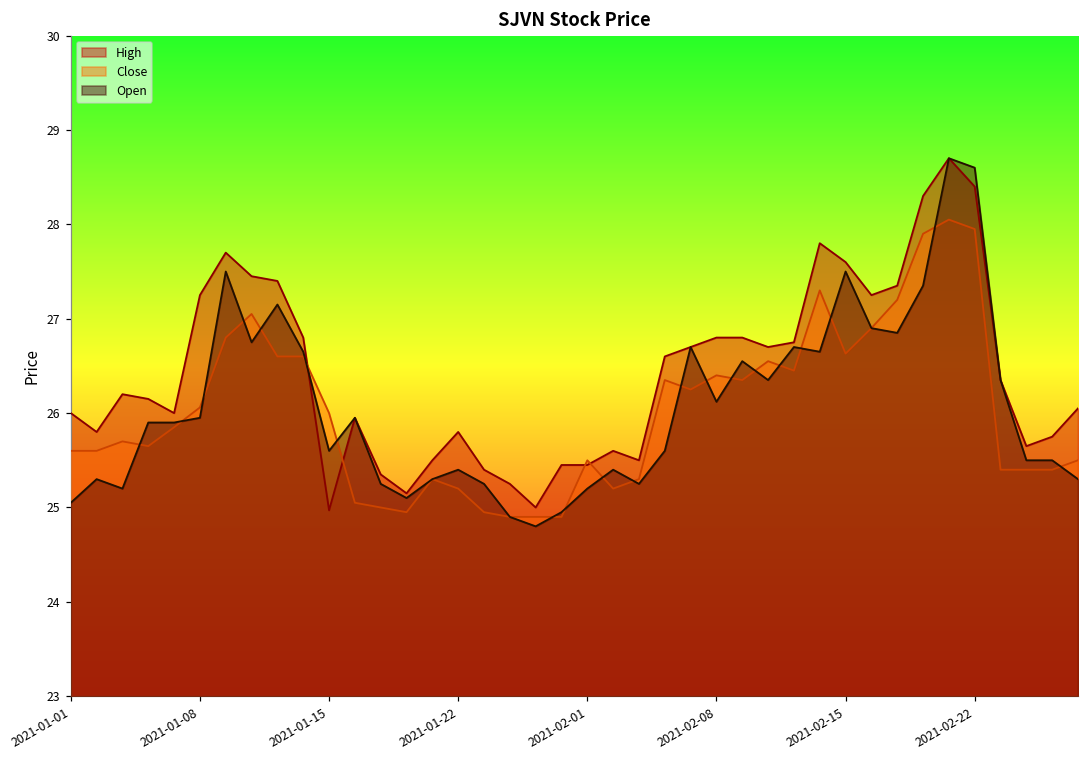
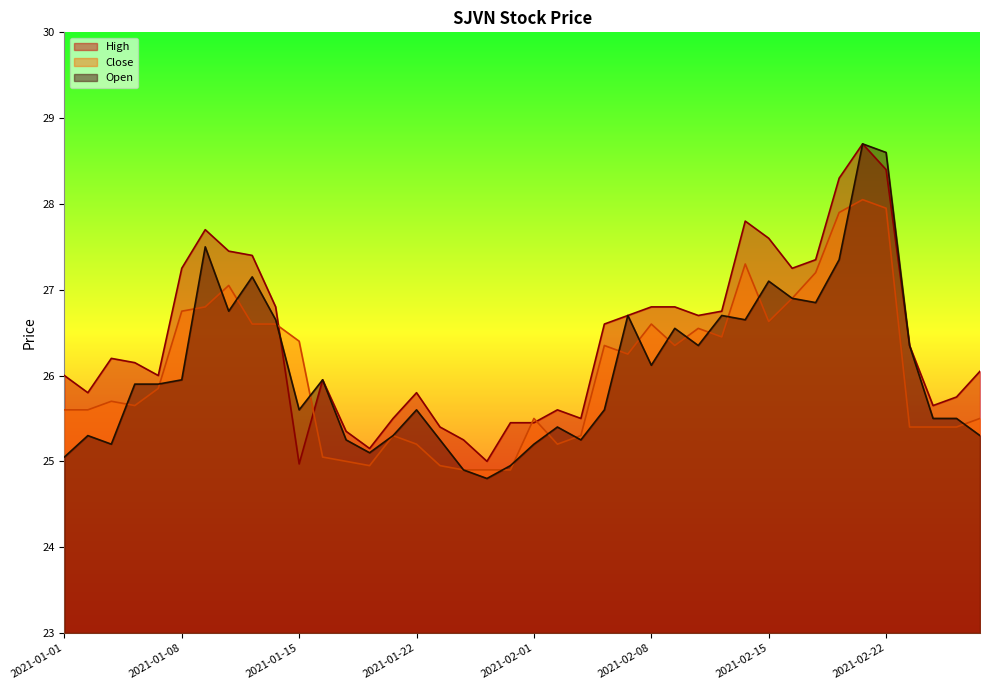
Close, 2021-01-08: 26.1 -> 26.8
Close, 2021-01-15: 26.0 -> 26.4
Open, 2021-01-22: 25.4 -> 25.6
Close, 2021-02-08: 26.4 -> 26.6
Open, 2021-02-15: 27.5 -> 27.1
